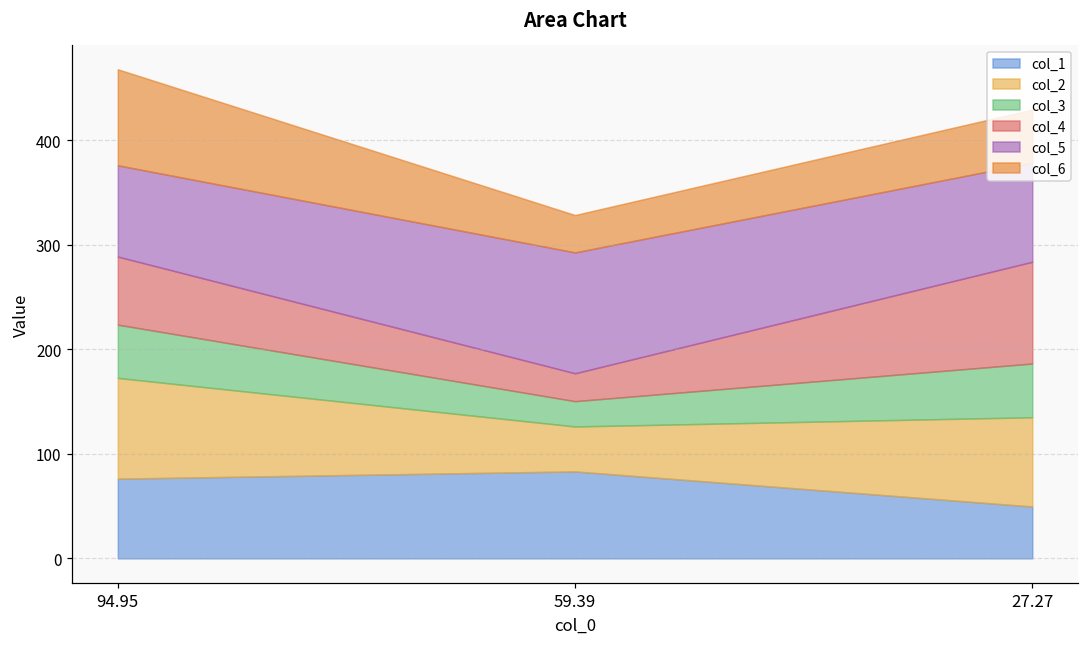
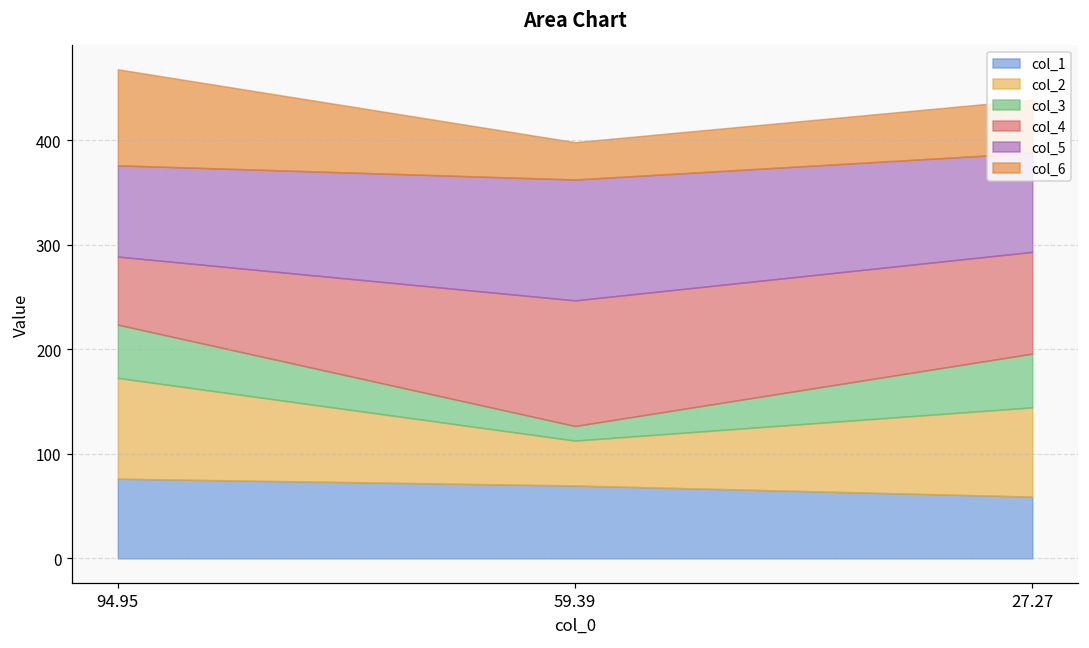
col_1, 59.39: 80 -> 70
col_3, 59.39: 20 -> 10
col_4, 59.39: 30 -> 120
col_1, 27.27: 50 -> 60
